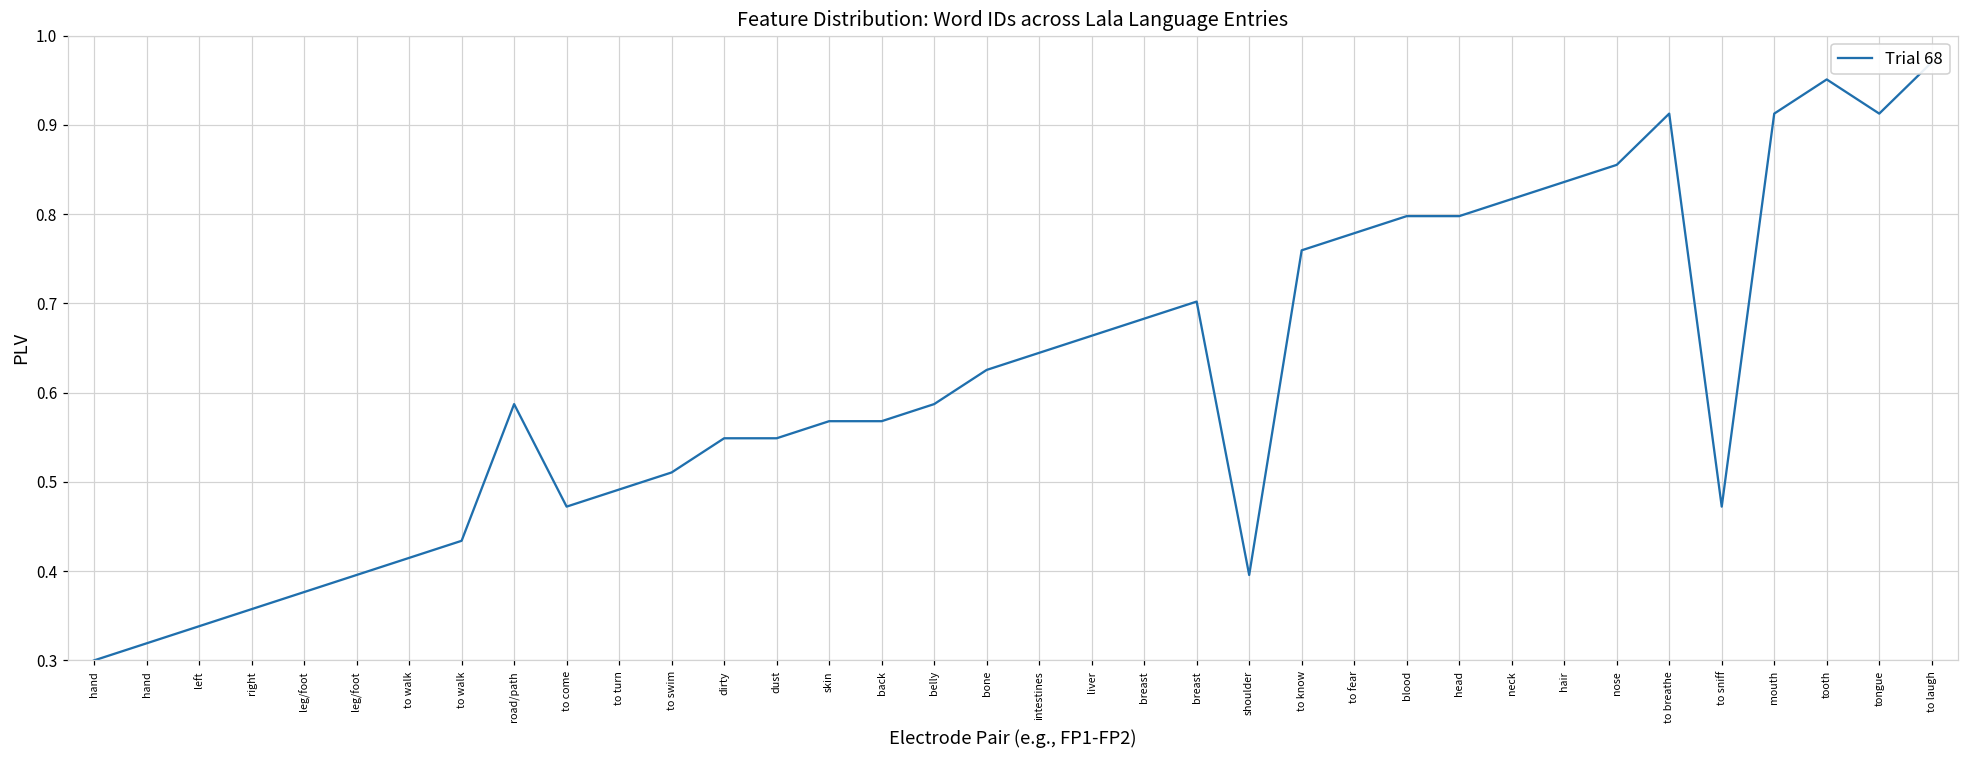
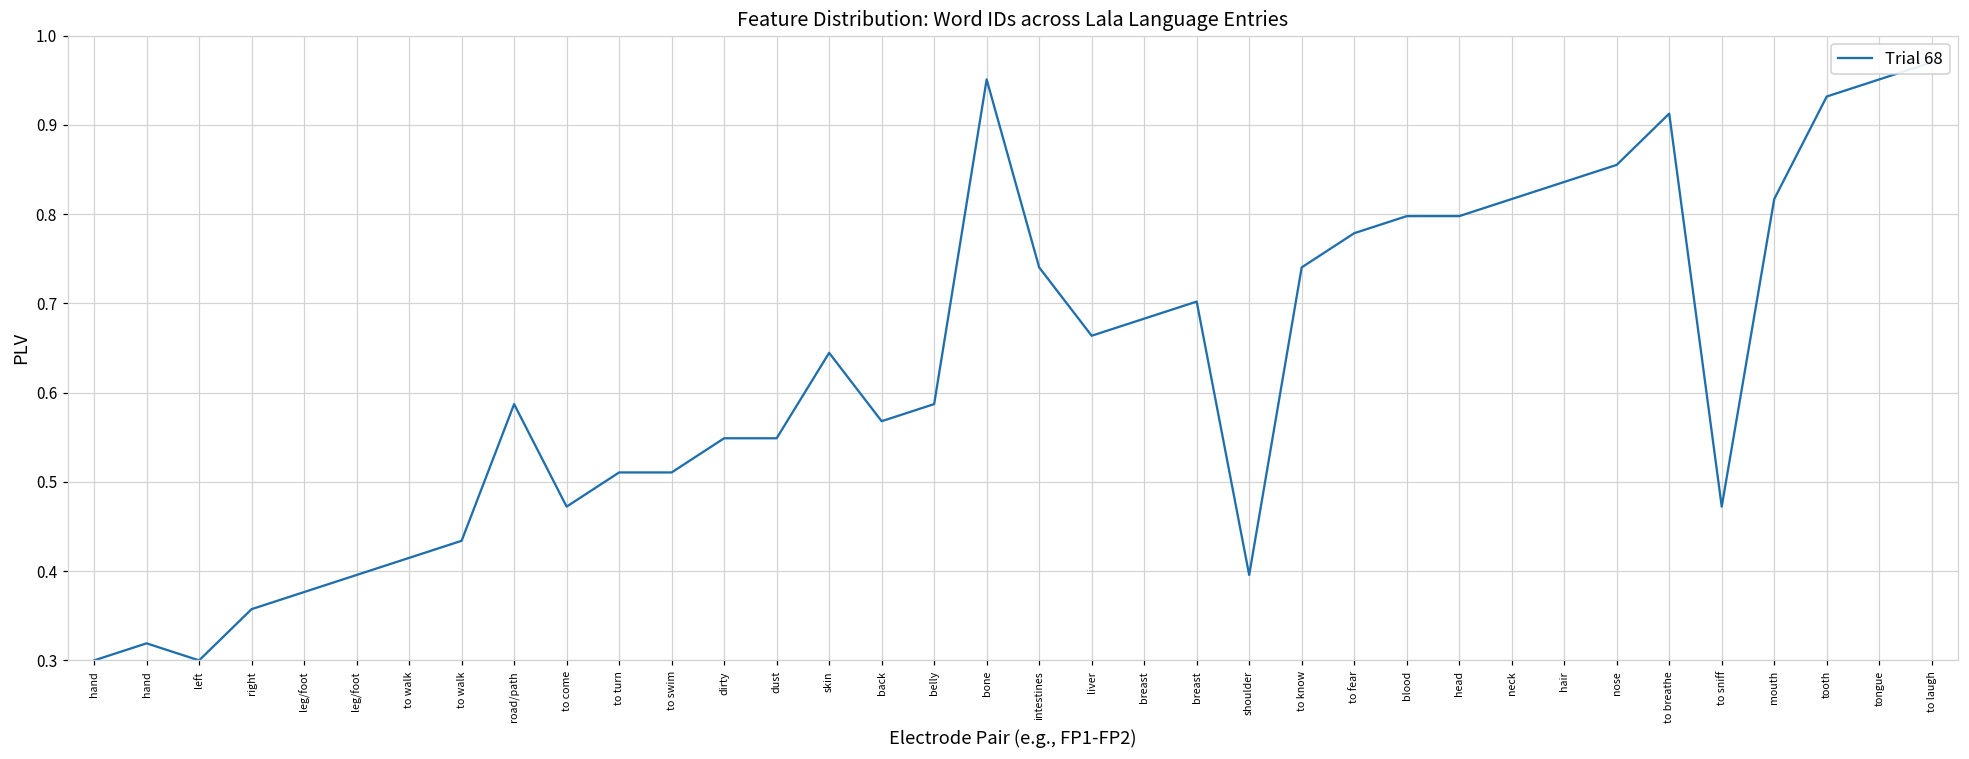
left: 0.34 -> 0.30
to turn: 0.49 -> 0.51
skin: 0.57 -> 0.64
bone: 0.63 -> 0.95
intestines: 0.64 -> 0.74
to know: 0.76 -> 0.74
mouth: 0.91 -> 0.82
tooth: 0.95 -> 0.93
tongue: 0.91 -> 0.95
